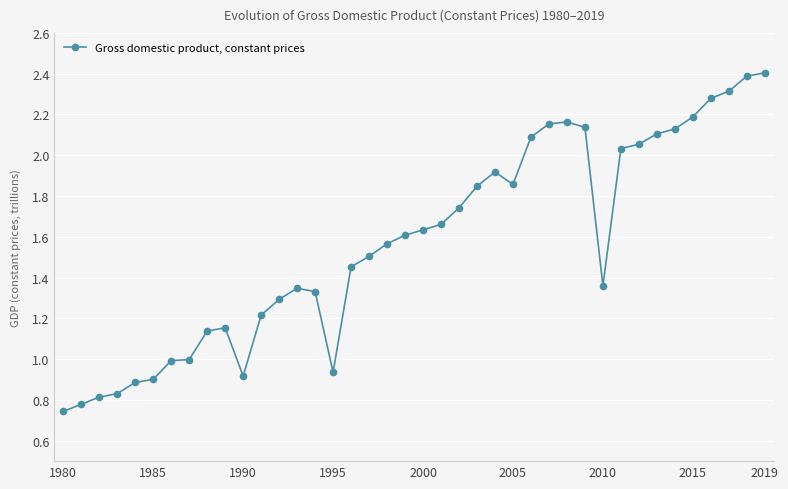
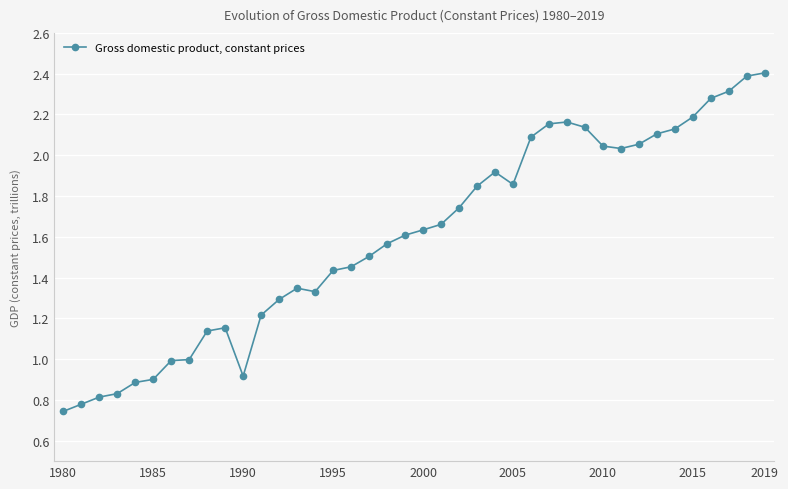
1995: 0.94 -> 1.44
2010: 1.36 -> 2.05
